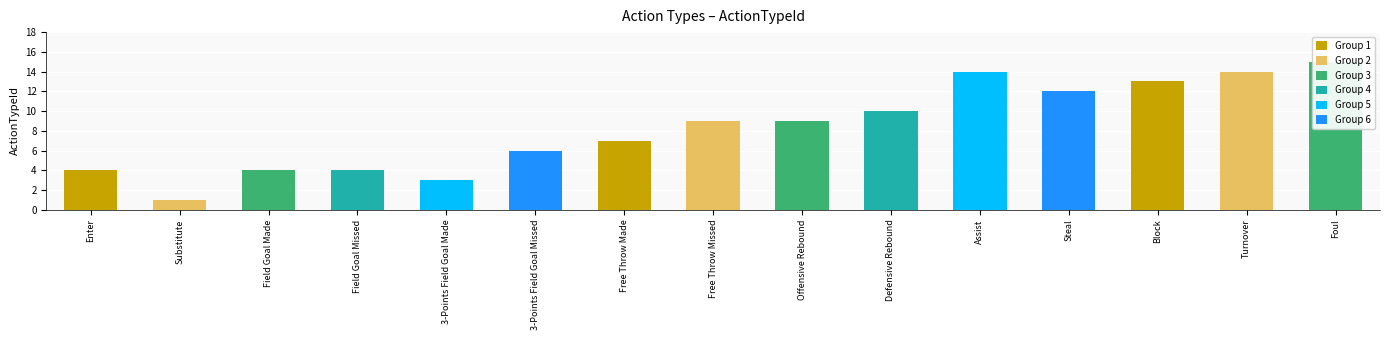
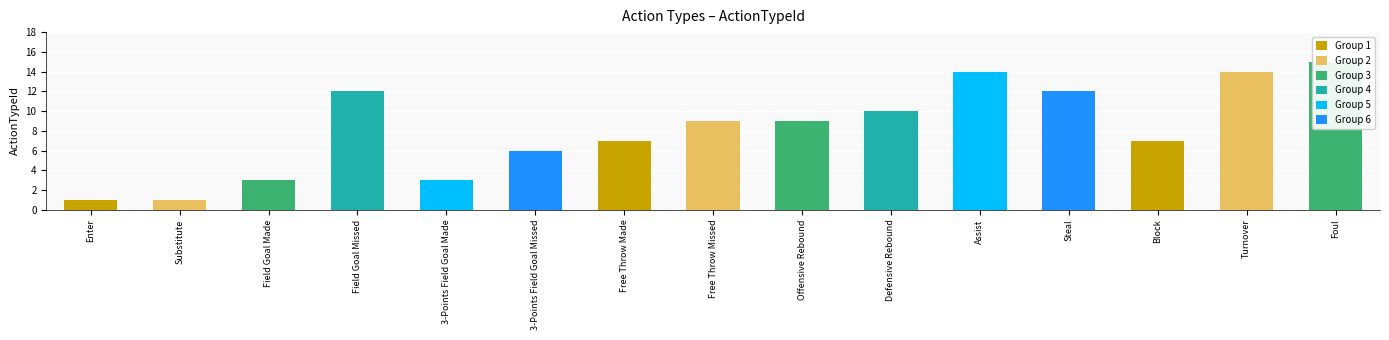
Enter: 4 -> 1
Field Goal Made: 4 -> 3
Field Goal Missed: 4 -> 12
Block: 13 -> 7
